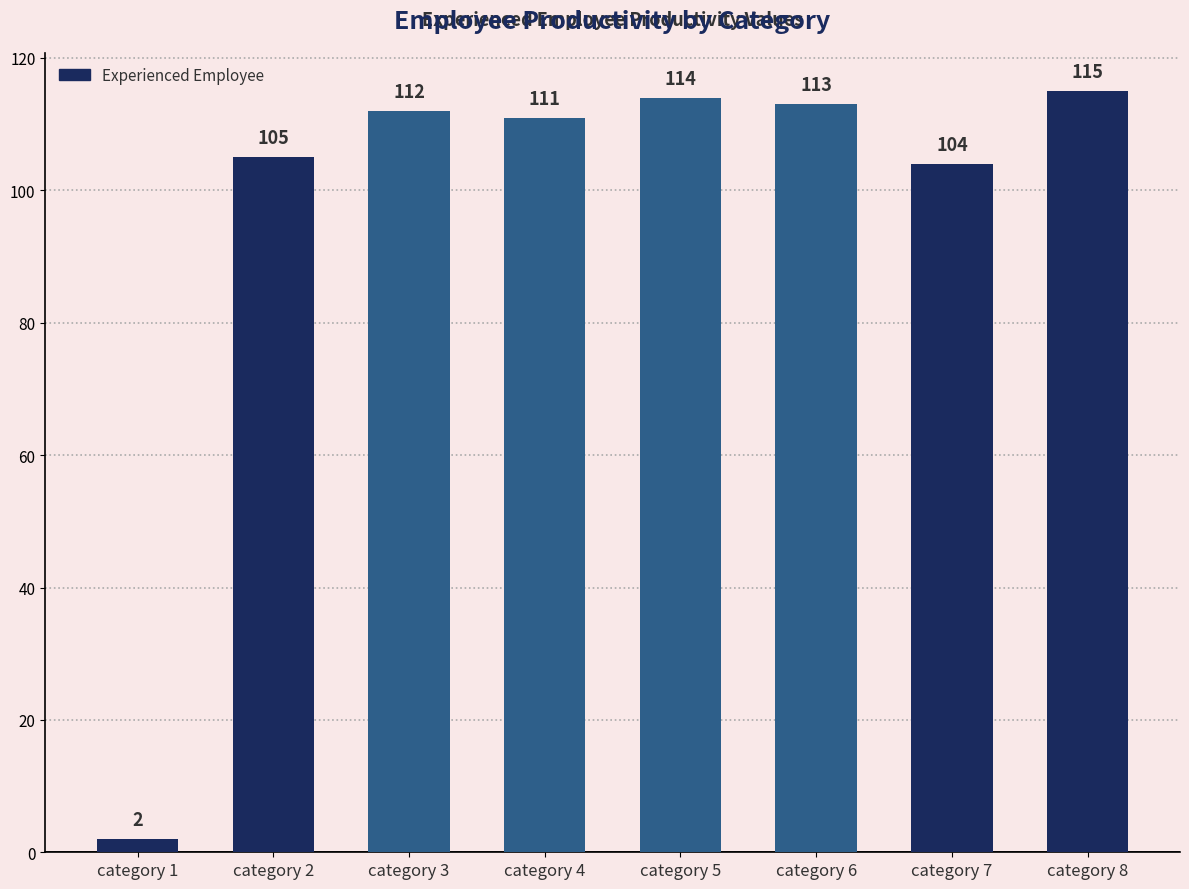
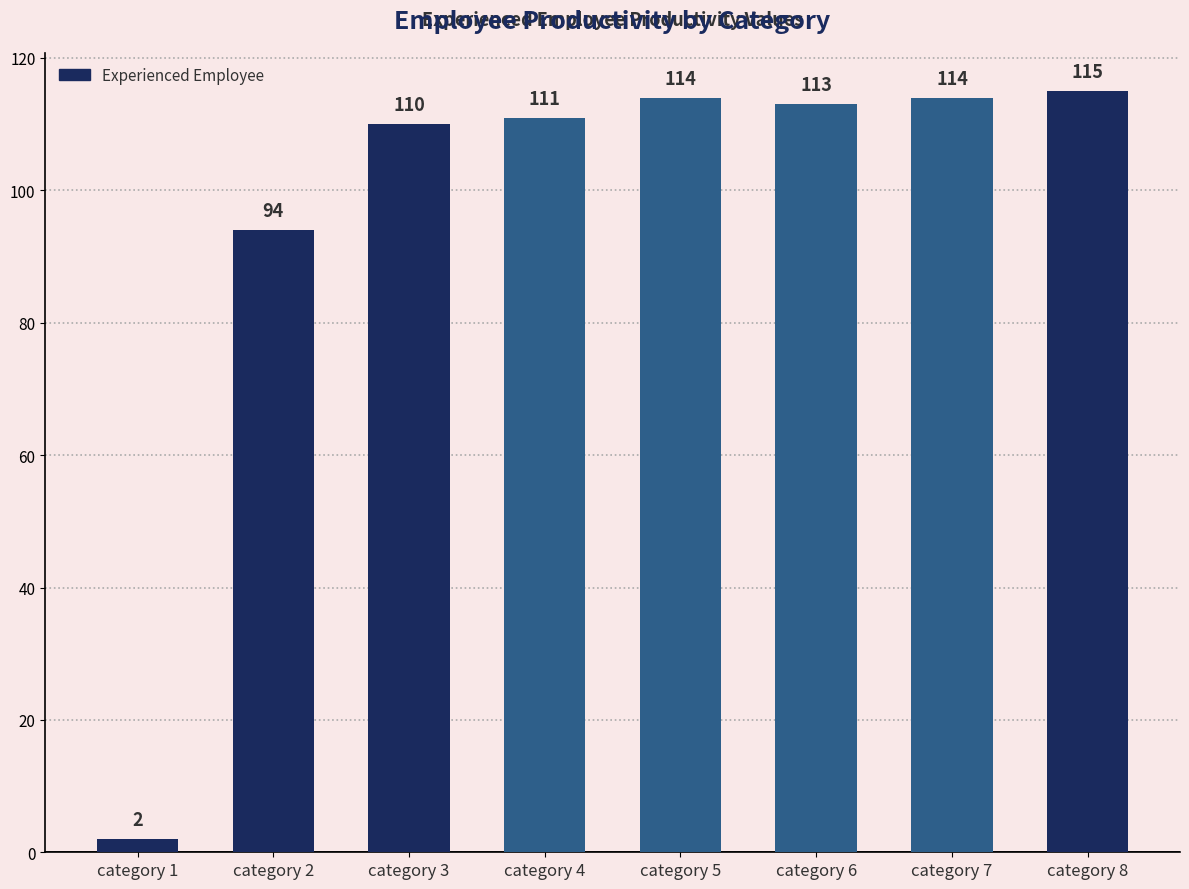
category 2: 105 -> 94
category 3: 112 -> 110
category 7: 104 -> 114
